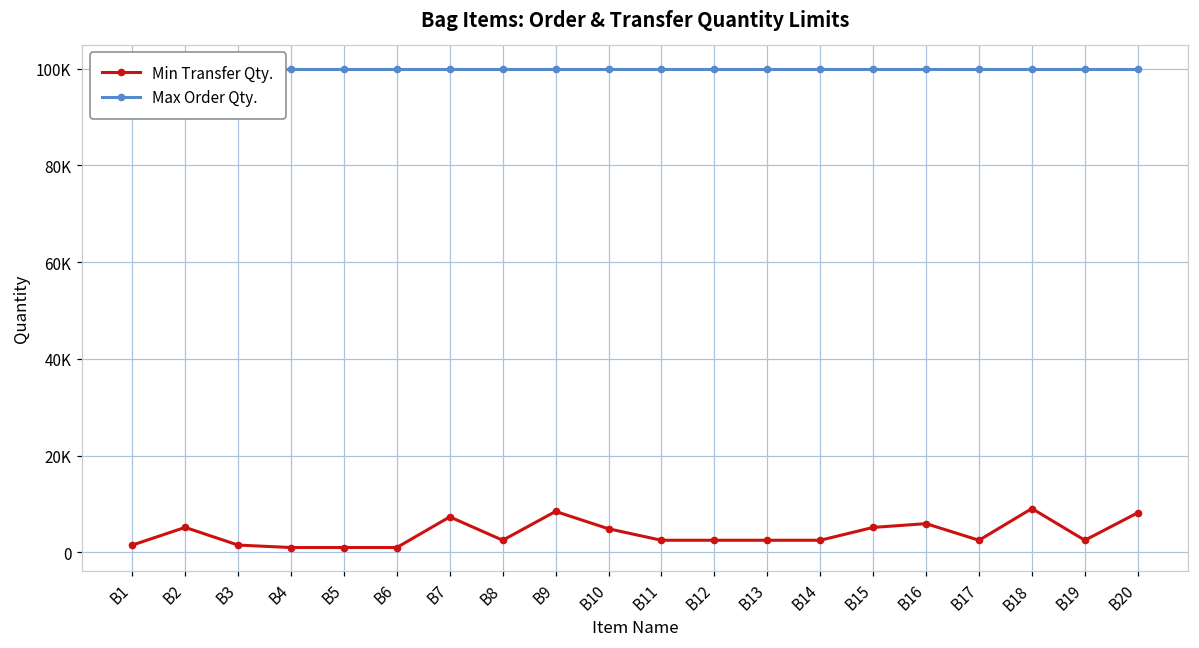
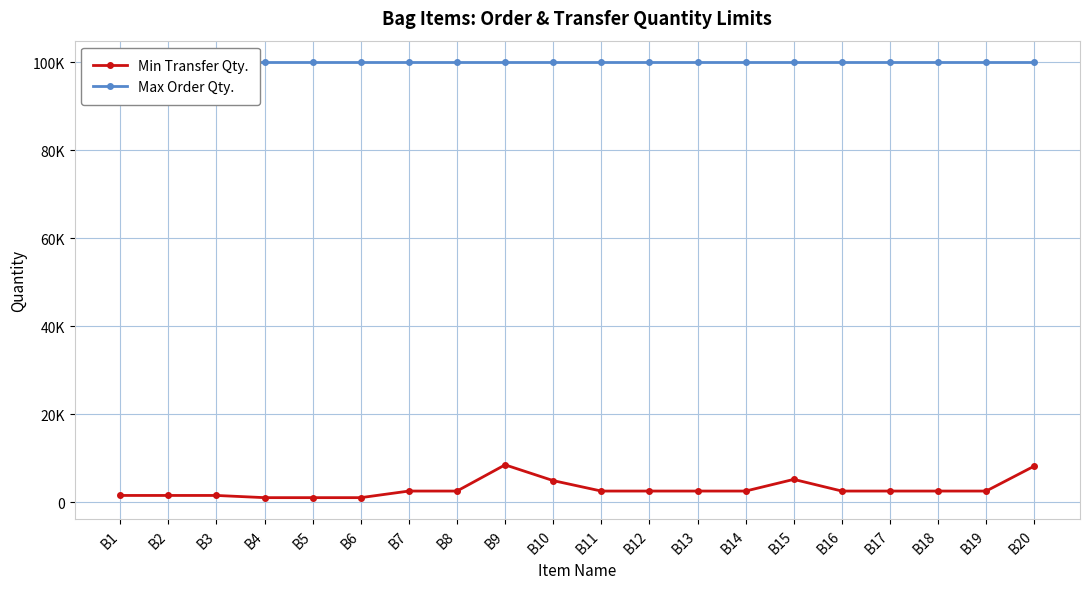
Min Transfer Qty., B2: 5000 -> 2000
Min Transfer Qty., B7: 7000 -> 3000
Min Transfer Qty., B16: 6000 -> 3000
Min Transfer Qty., B18: 9000 -> 3000
